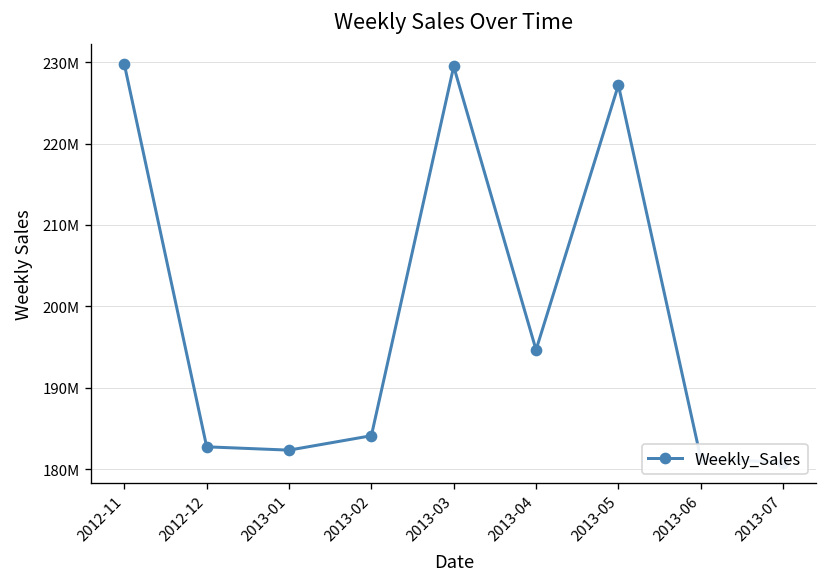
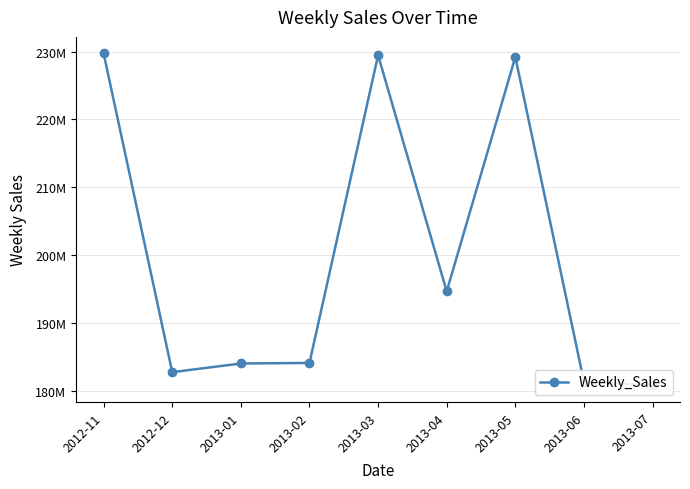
2013-01: 182000000 -> 184000000
2013-05: 227000000 -> 229000000
